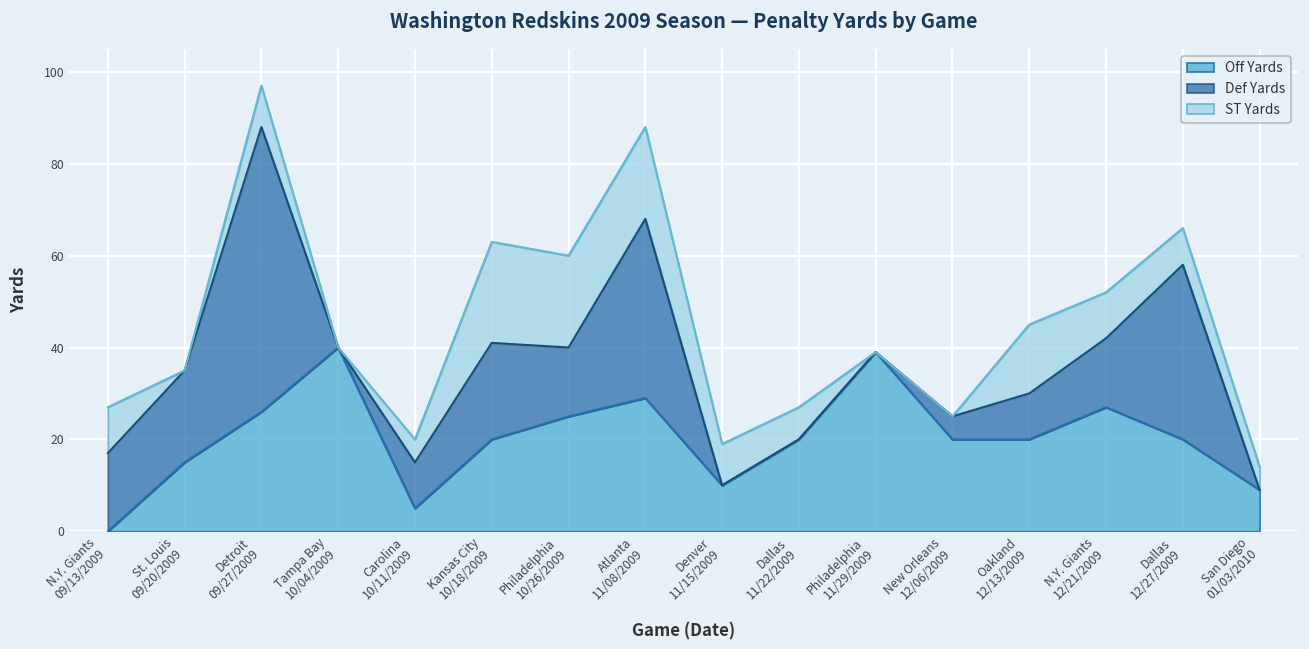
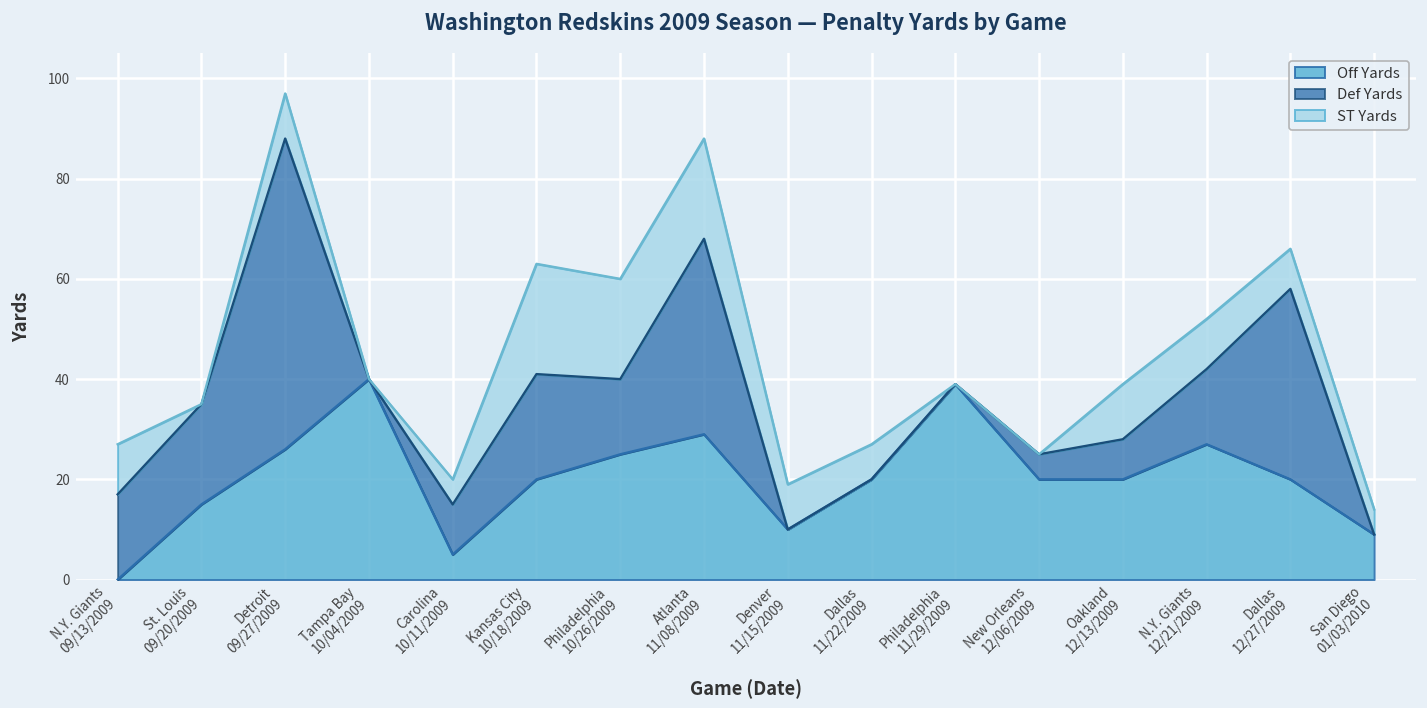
Def Yards, Oakland 12/13/2009: 10 -> 8
ST Yards, Oakland 12/13/2009: 15 -> 11
